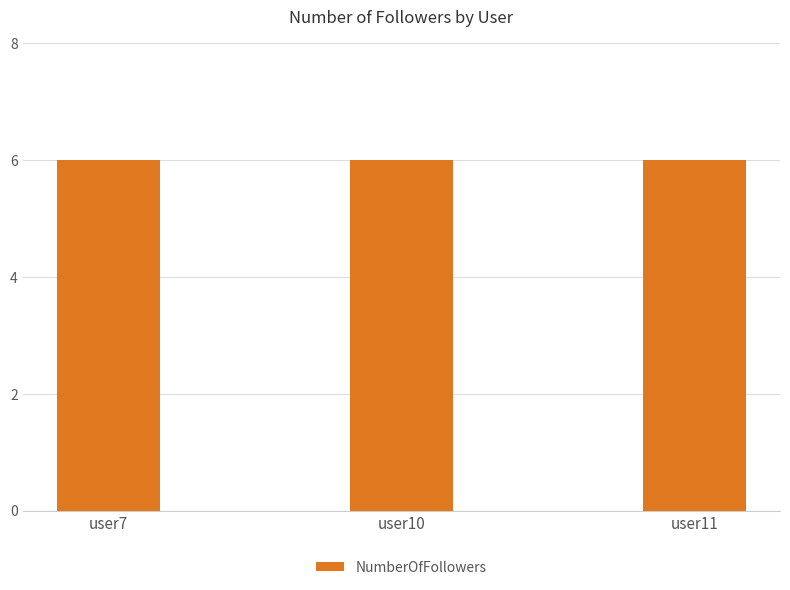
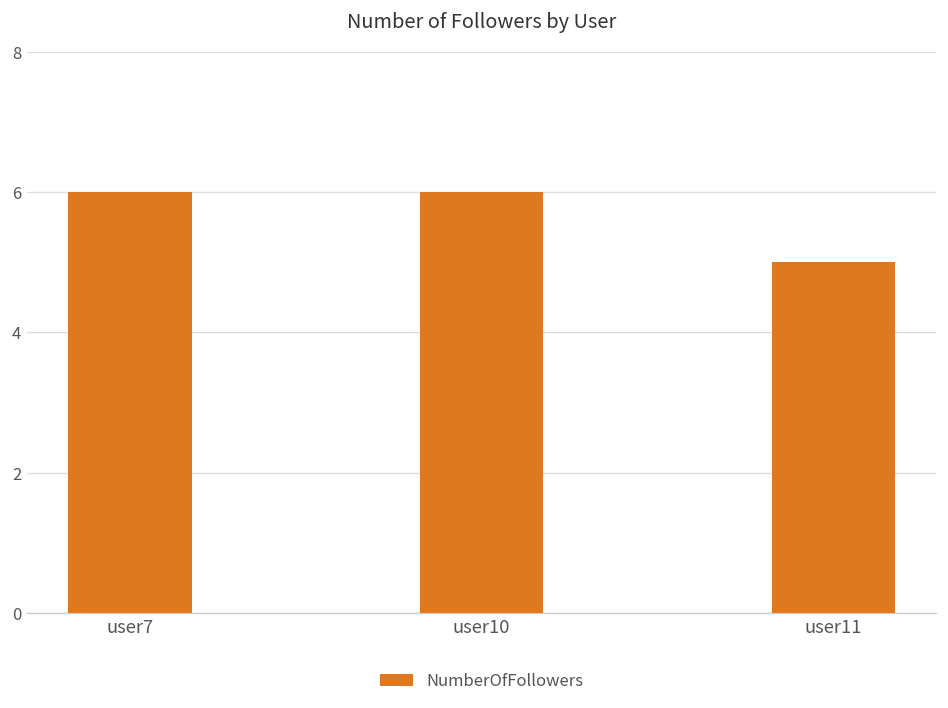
user11: 6 -> 5
